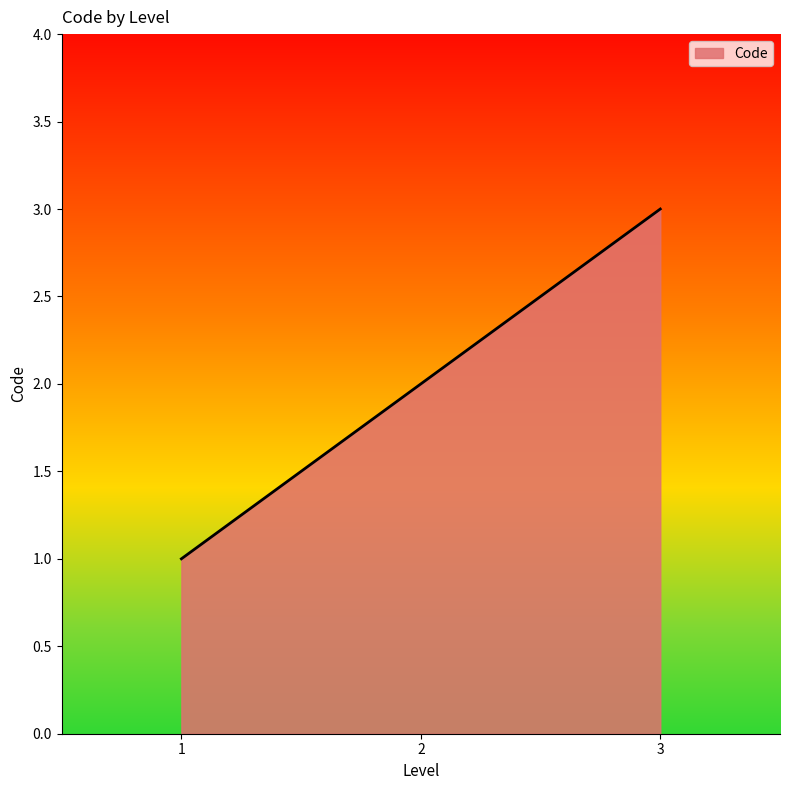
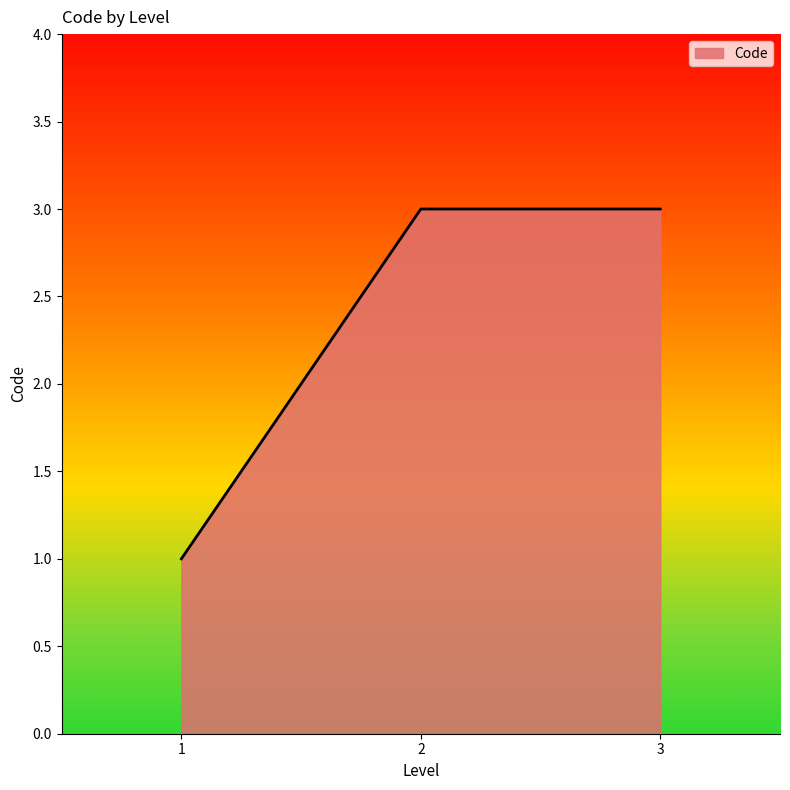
2: 2 -> 3
